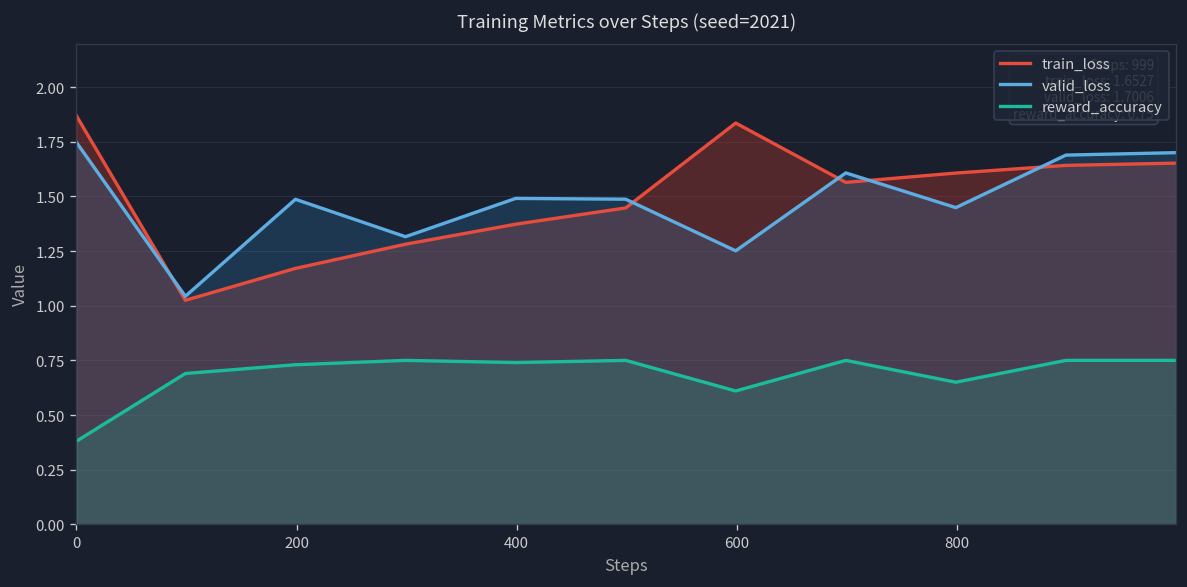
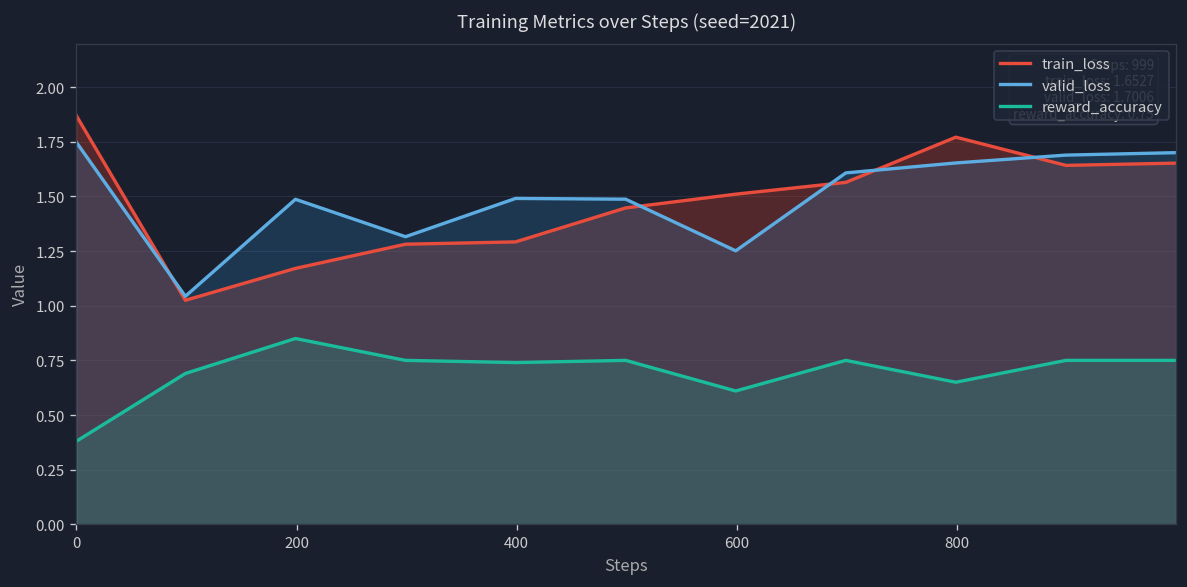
reward_accuracy, 200: 0.73 -> 0.85
train_loss, 400: 1.37 -> 1.29
train_loss, 600: 1.84 -> 1.51
train_loss, 800: 1.61 -> 1.77
valid_loss, 800: 1.45 -> 1.65
